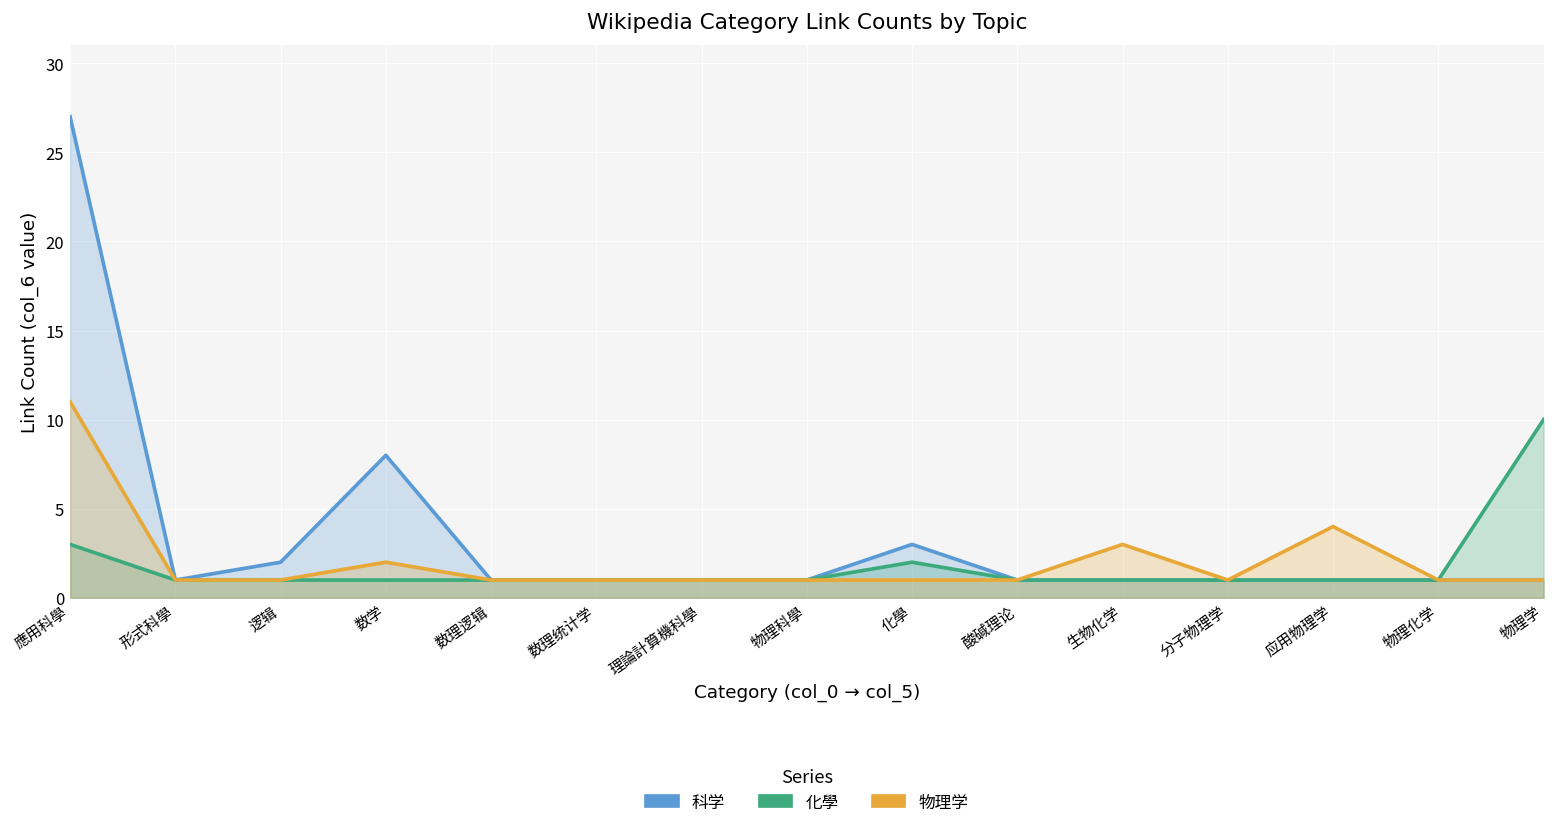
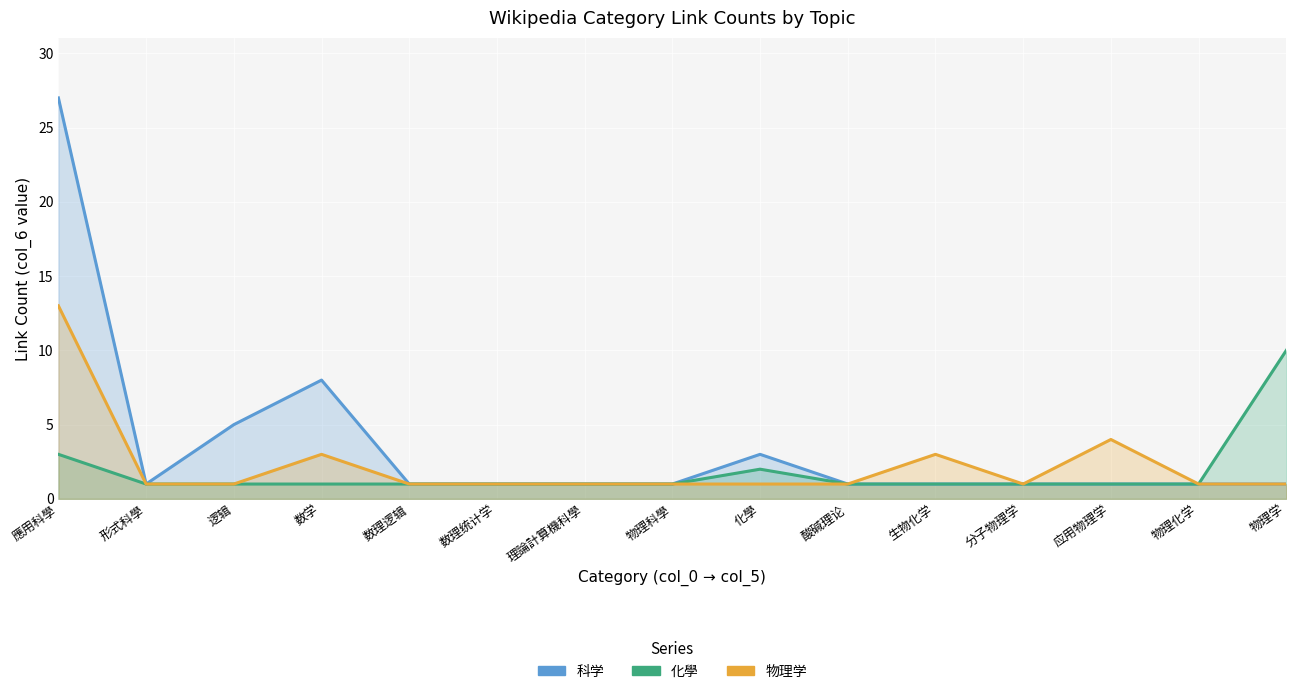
物理学, 應用科學: 11 -> 13
科学, 逻辑: 2 -> 5
物理学, 数学: 2 -> 3
